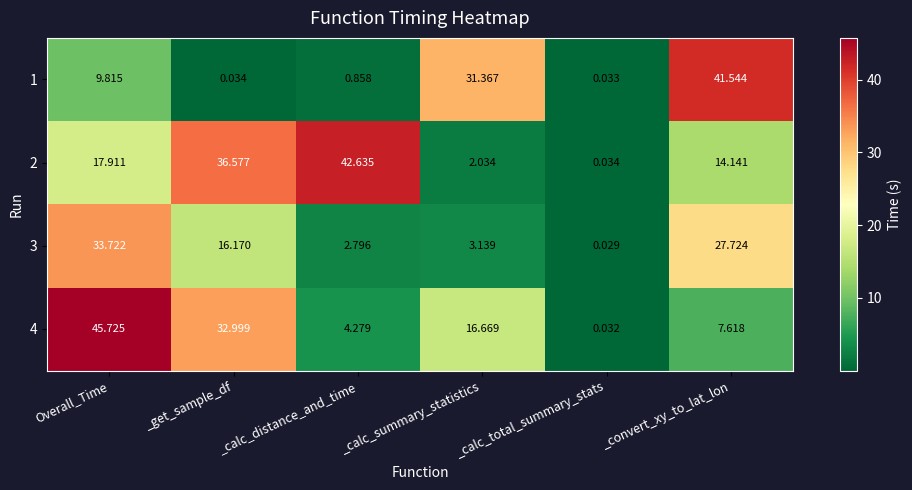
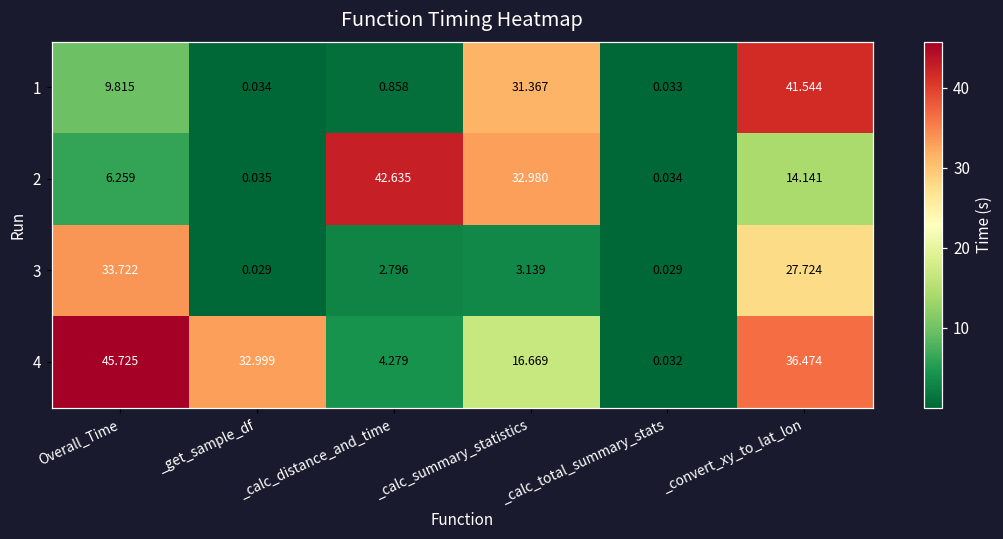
2, Overall_Time: 17.911 -> 6.259
2, _get_sample_df: 36.577 -> 0.035
2, _calc_summary_statistics: 2.034 -> 32.980
3, _get_sample_df: 16.170 -> 0.029
4, _convert_xy_to_lat_lon: 7.618 -> 36.474
